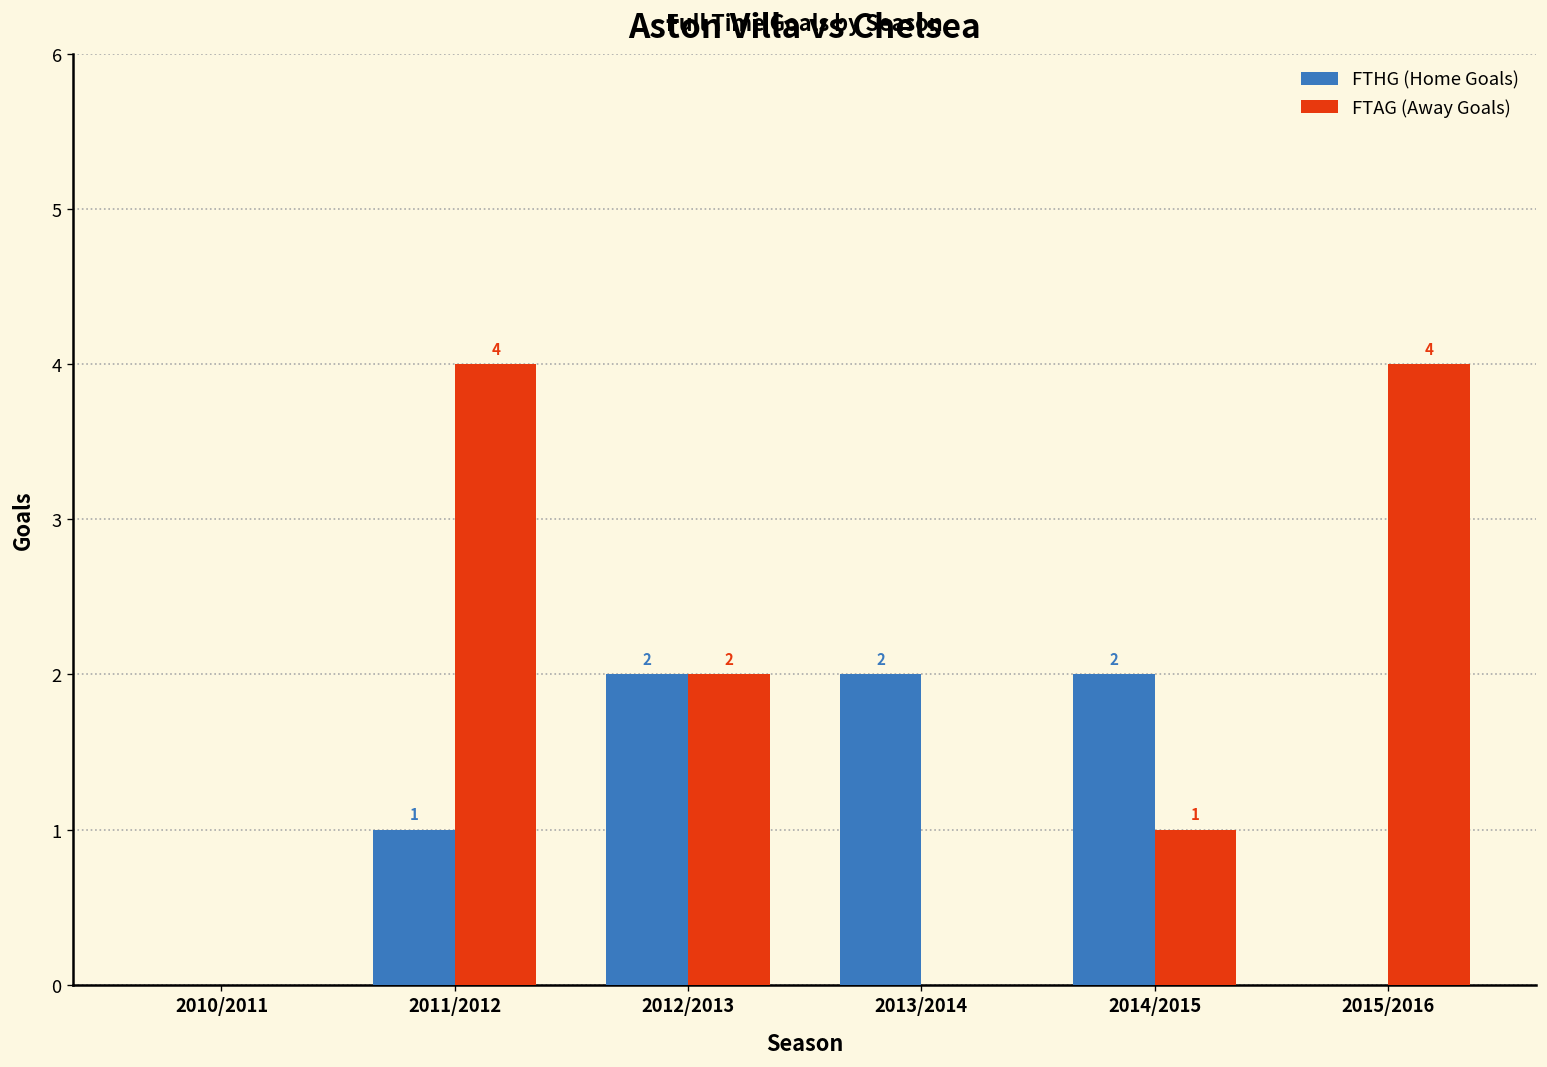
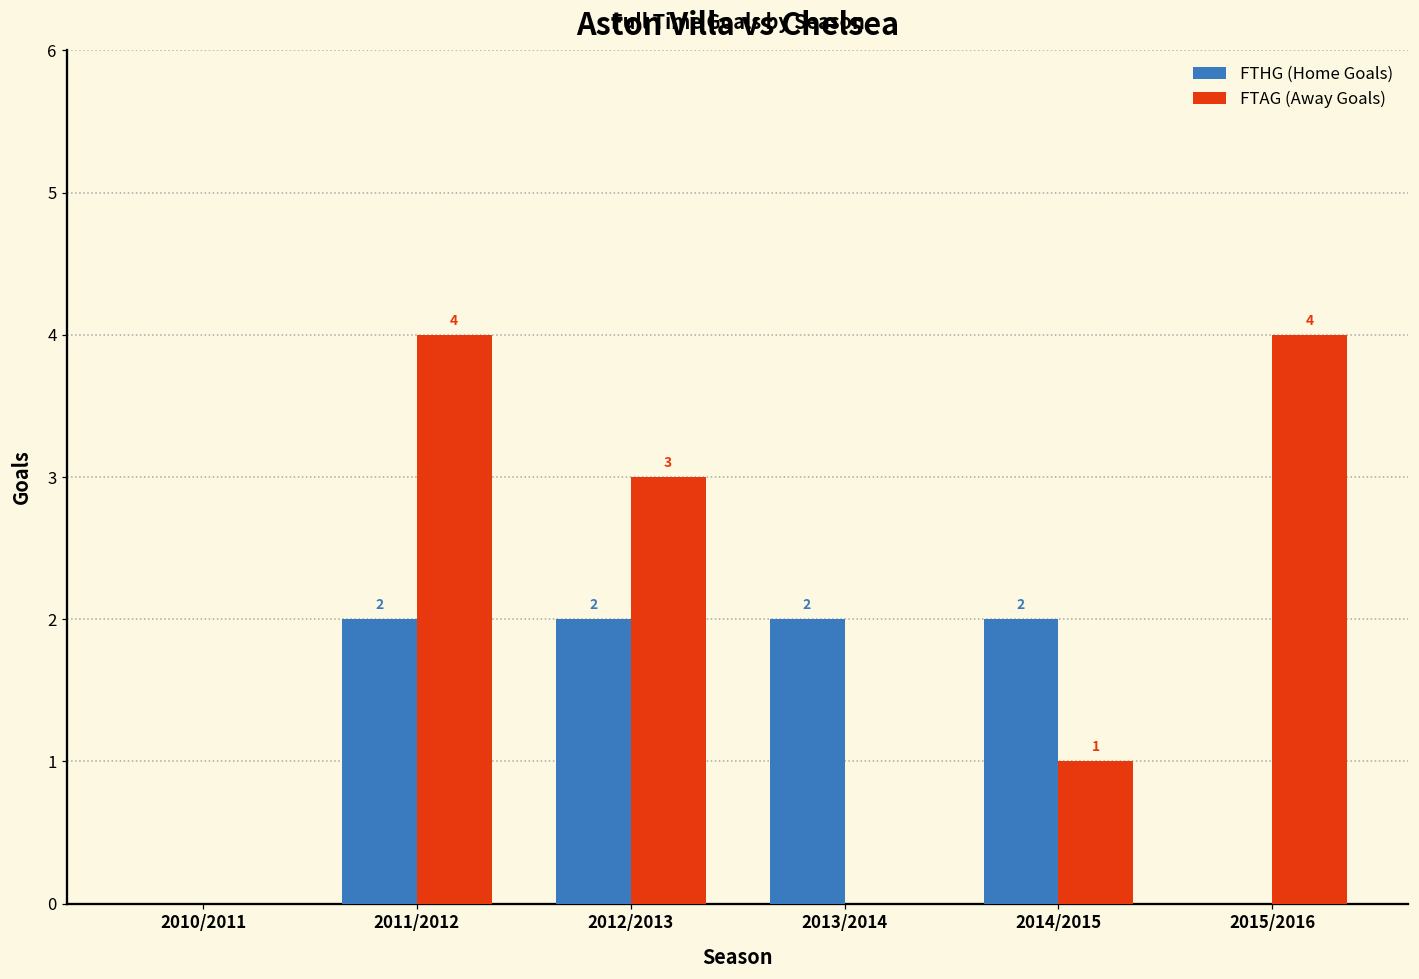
FTHG (Home Goals), 2011/2012: 1 -> 2
FTAG (Away Goals), 2012/2013: 2 -> 3
